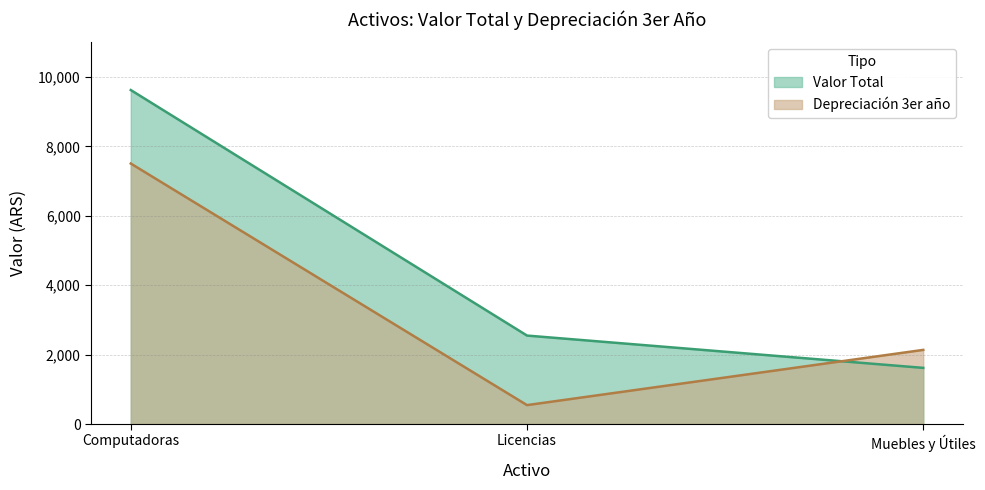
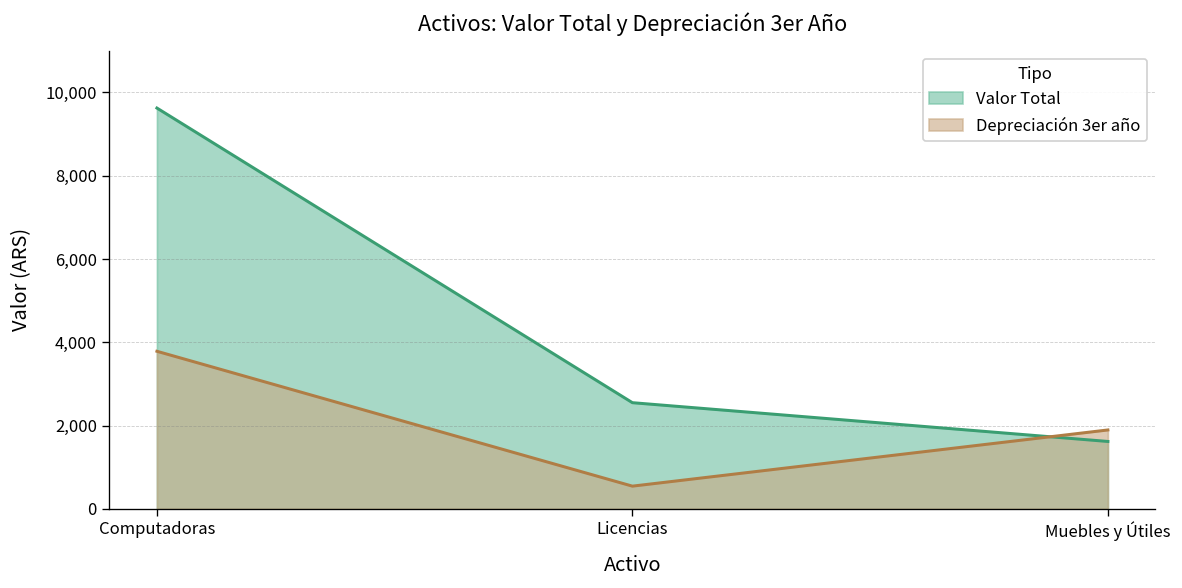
Depreciación 3er año, Computadoras: 7,500 -> 3,800
Depreciación 3er año, Muebles y Útiles: 2,100 -> 1,900
